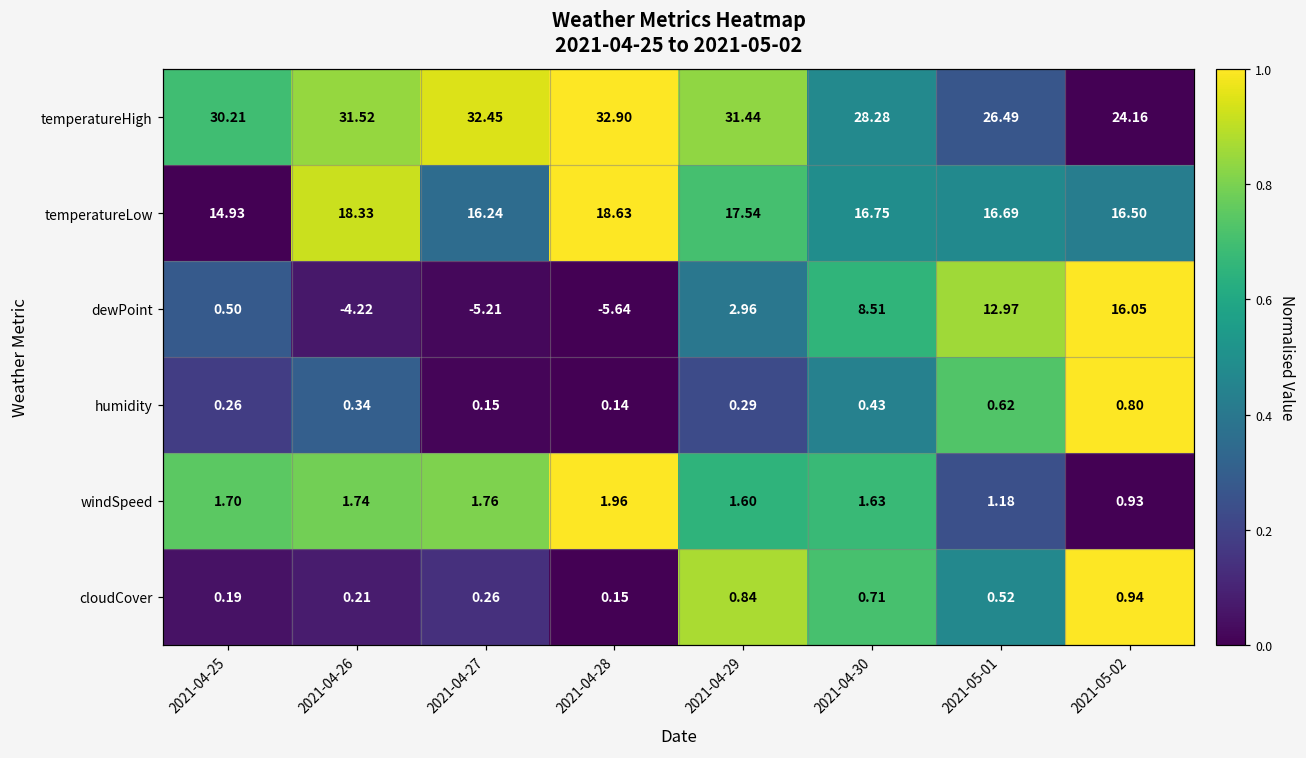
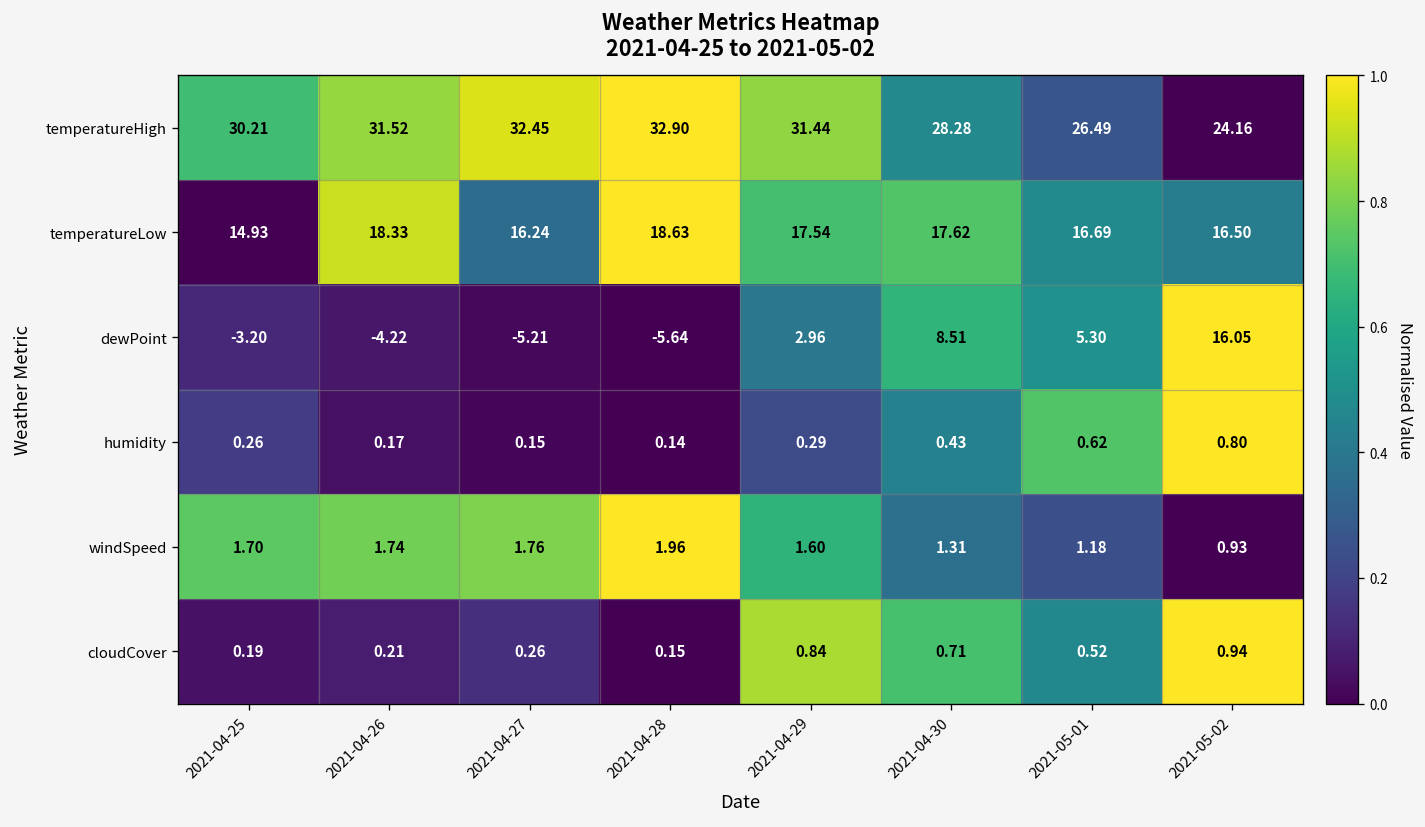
temperatureLow, 2021-04-30: 16.75 -> 17.62
dewPoint, 2021-04-25: 0.50 -> -3.20
dewPoint, 2021-05-01: 12.97 -> 5.30
humidity, 2021-04-26: 0.34 -> 0.17
windSpeed, 2021-04-30: 1.63 -> 1.31
